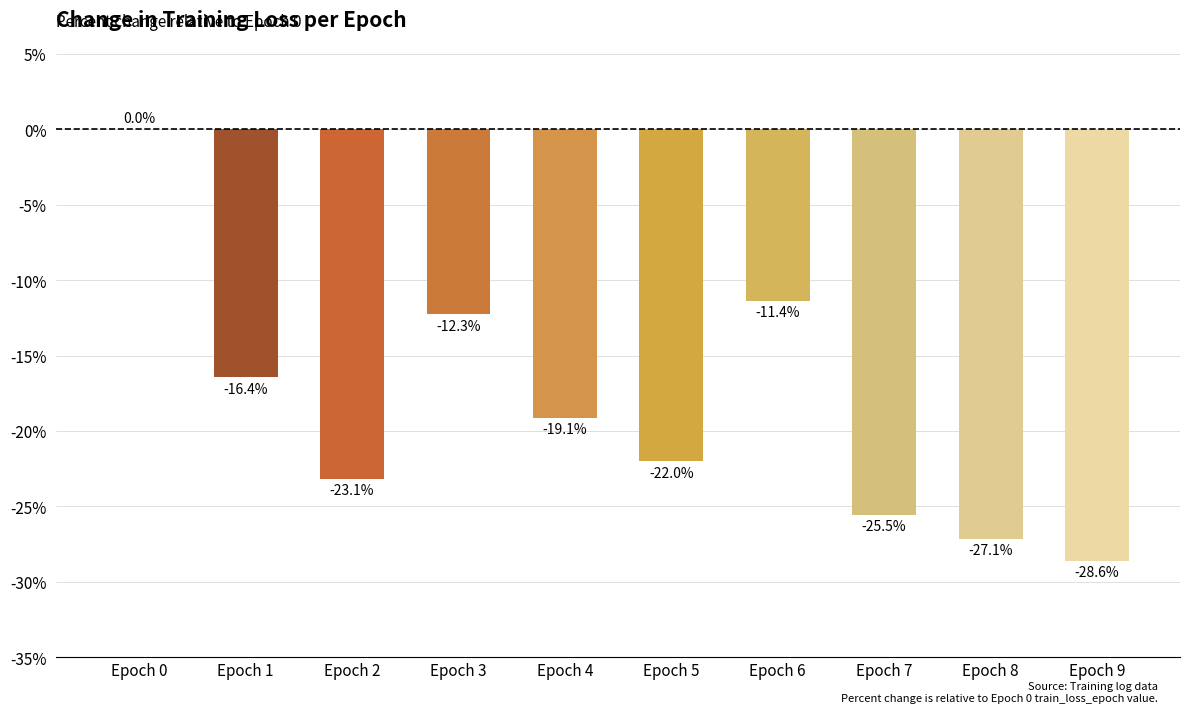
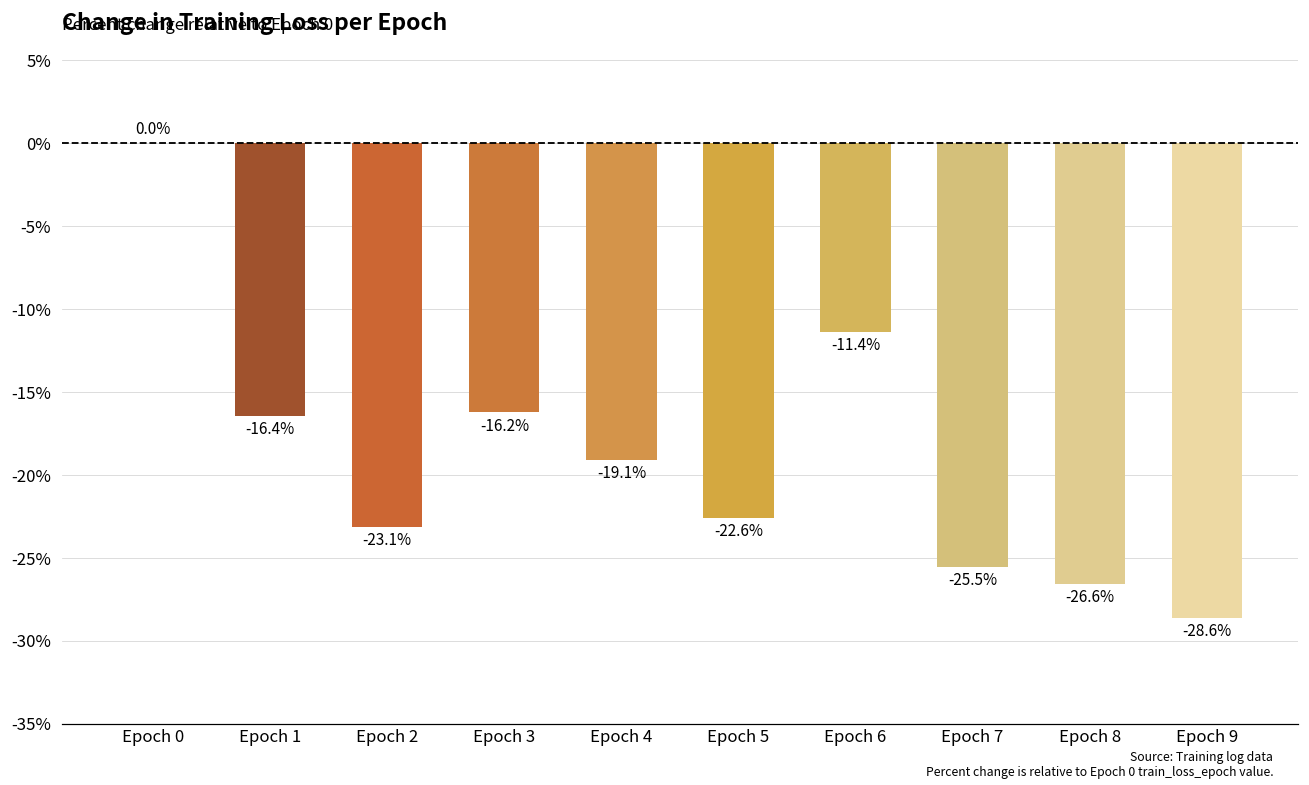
Epoch 3: -12.3% -> -16.2%
Epoch 5: -22.0% -> -22.6%
Epoch 8: -27.1% -> -26.6%
